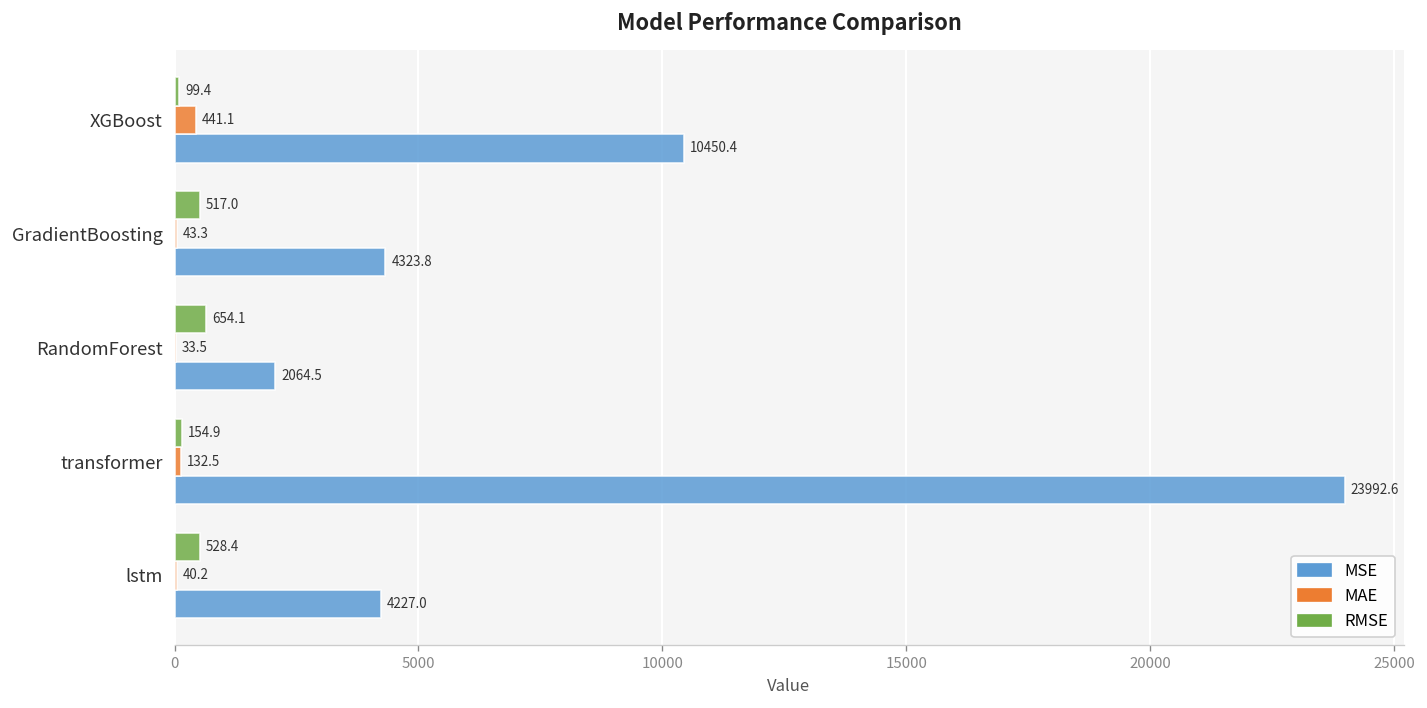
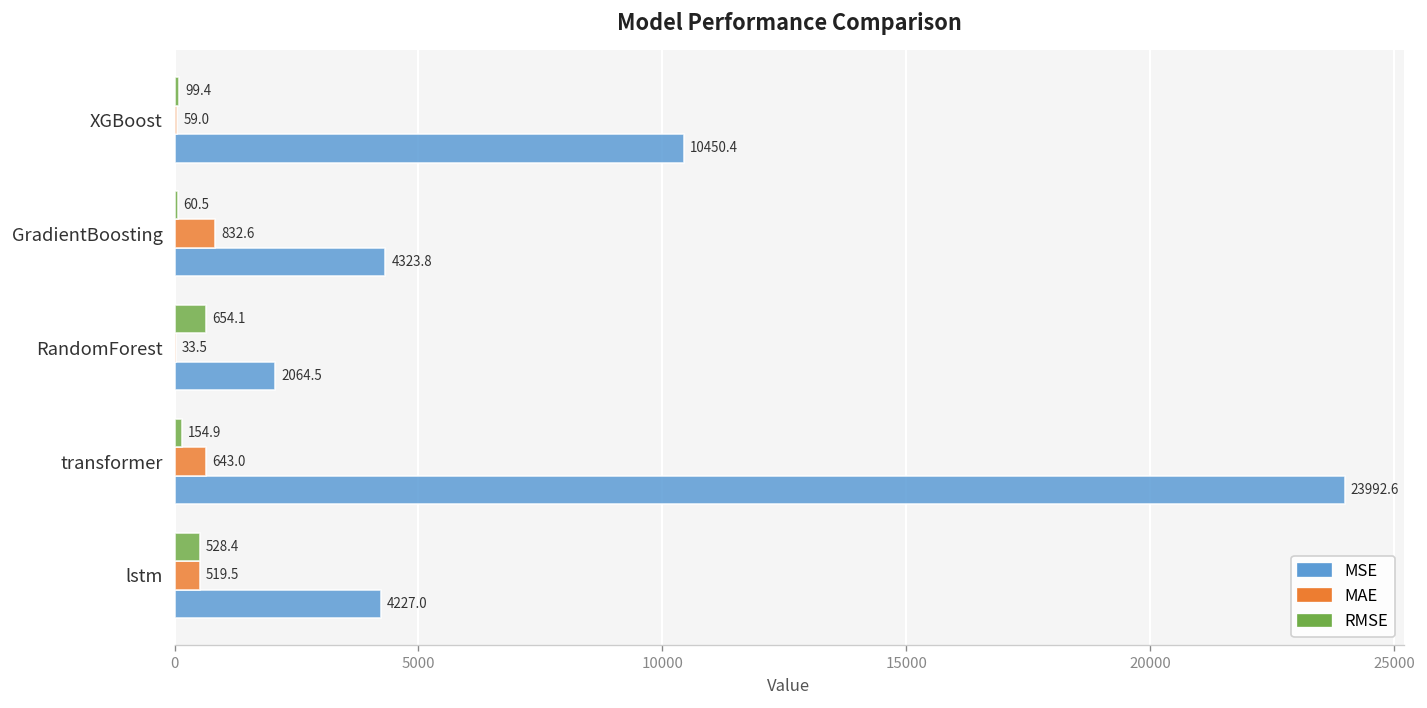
MAE, XGBoost: 441.1 -> 59.0
RMSE, GradientBoosting: 517.0 -> 60.5
MAE, GradientBoosting: 43.3 -> 832.6
MAE, transformer: 132.5 -> 643.0
MAE, lstm: 40.2 -> 519.5
